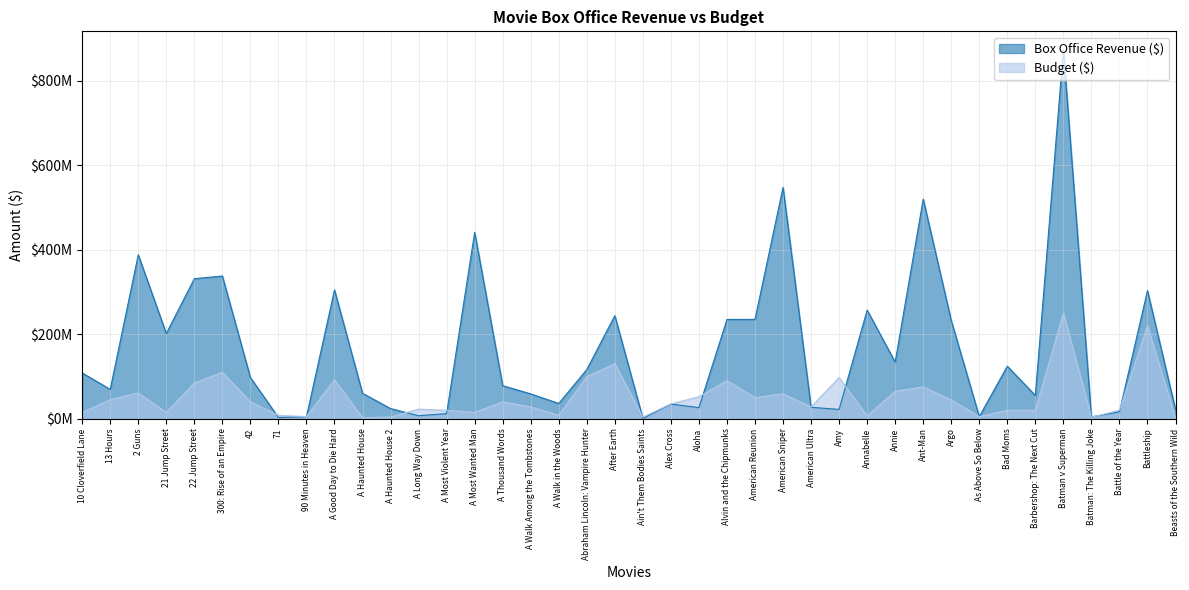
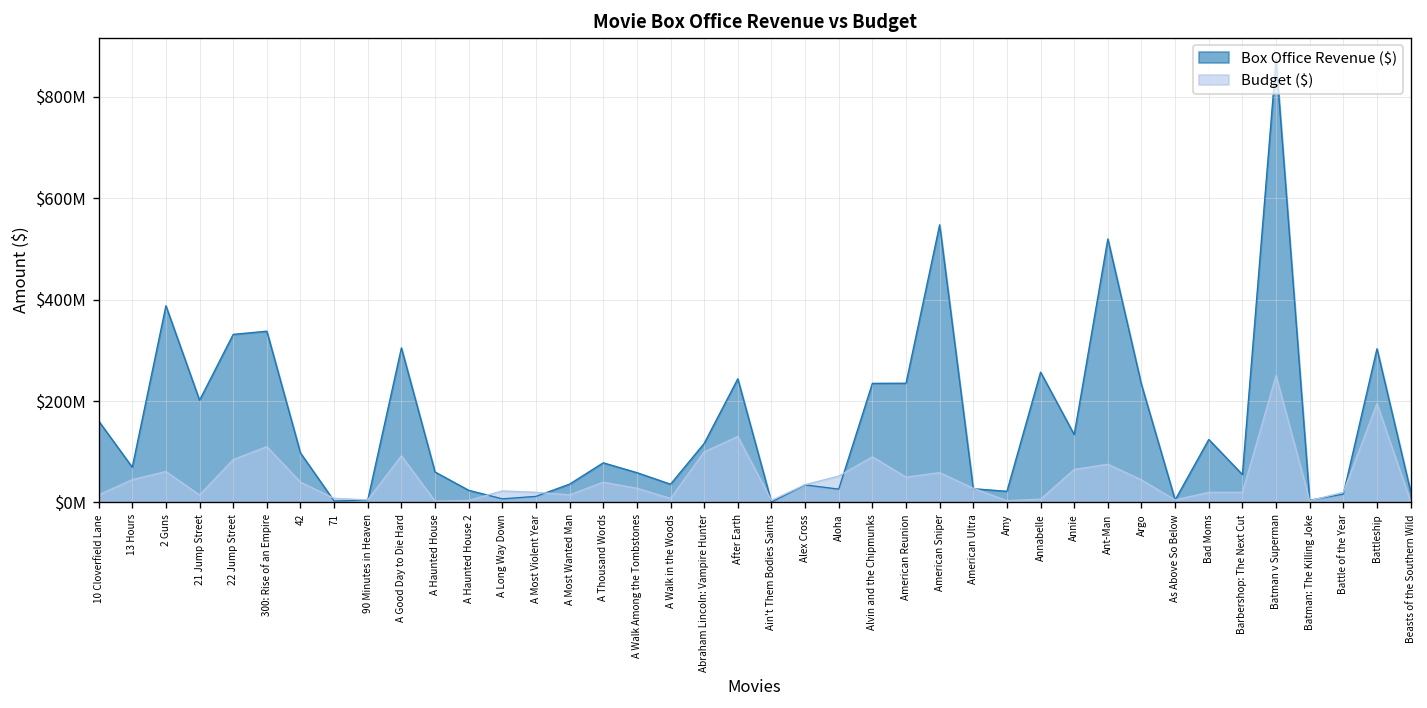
Box Office Revenue ($), 10 Cloverfield Lane: $110000000 -> $160000000
Box Office Revenue ($), A Most Wanted Man: $440000000 -> $40000000
Budget ($), Amy: $100000000 -> $0
Budget ($), Battleship: $220000000 -> $190000000
